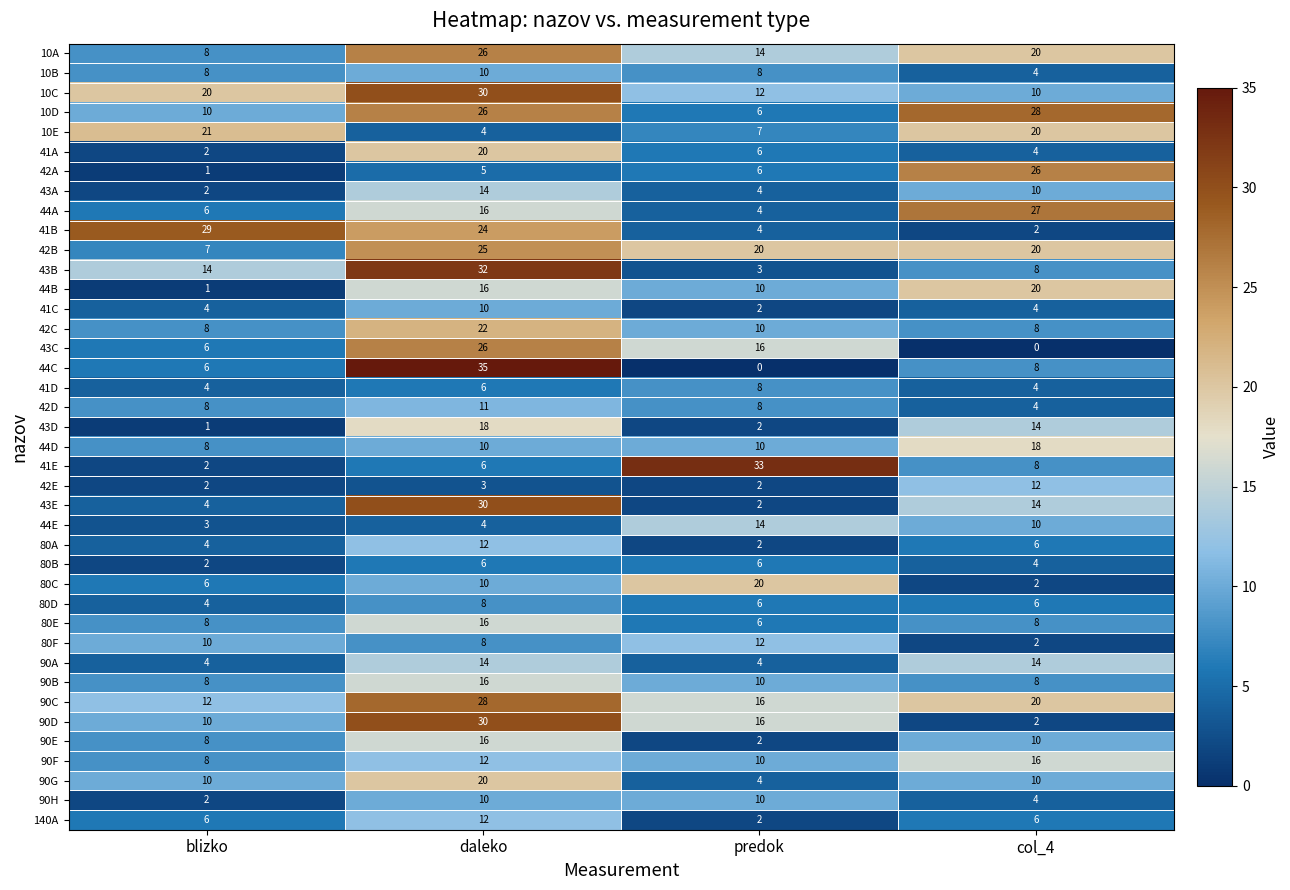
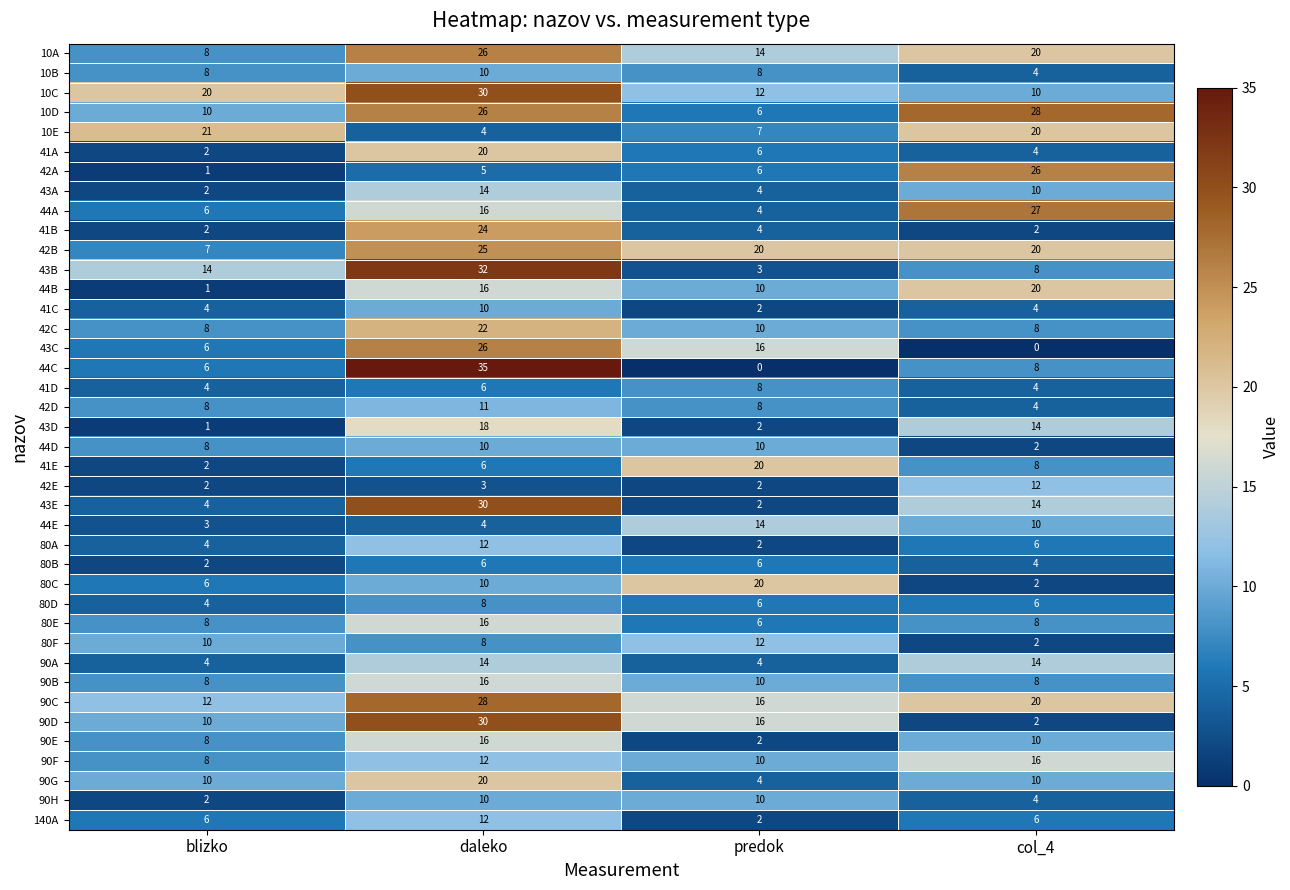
41B, blizko: 29 -> 2
44D, col_4: 18 -> 2
41E, predok: 33 -> 20
